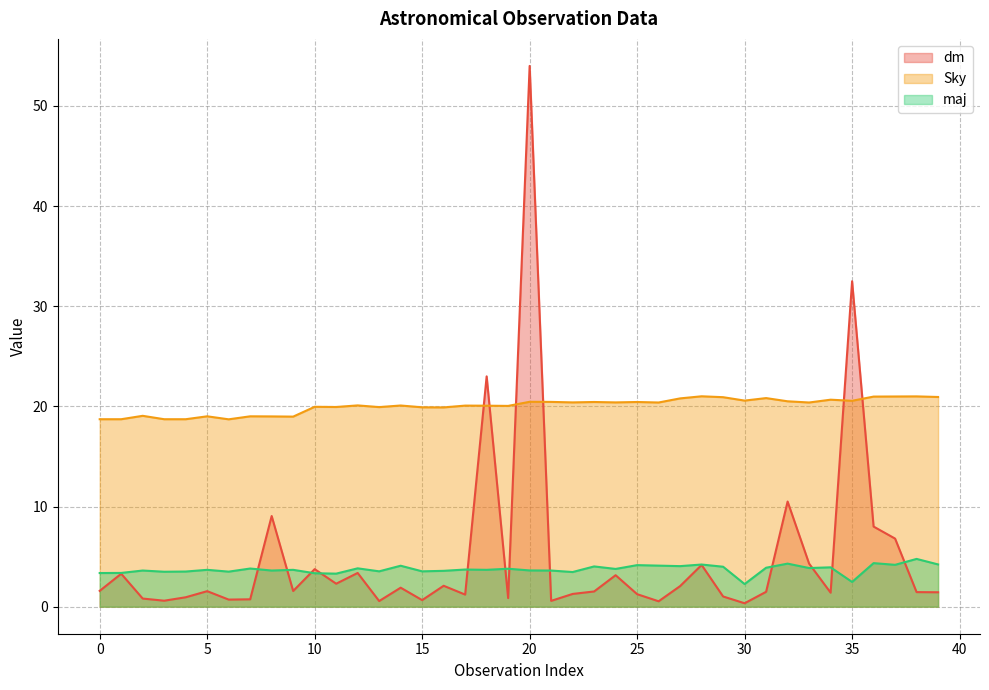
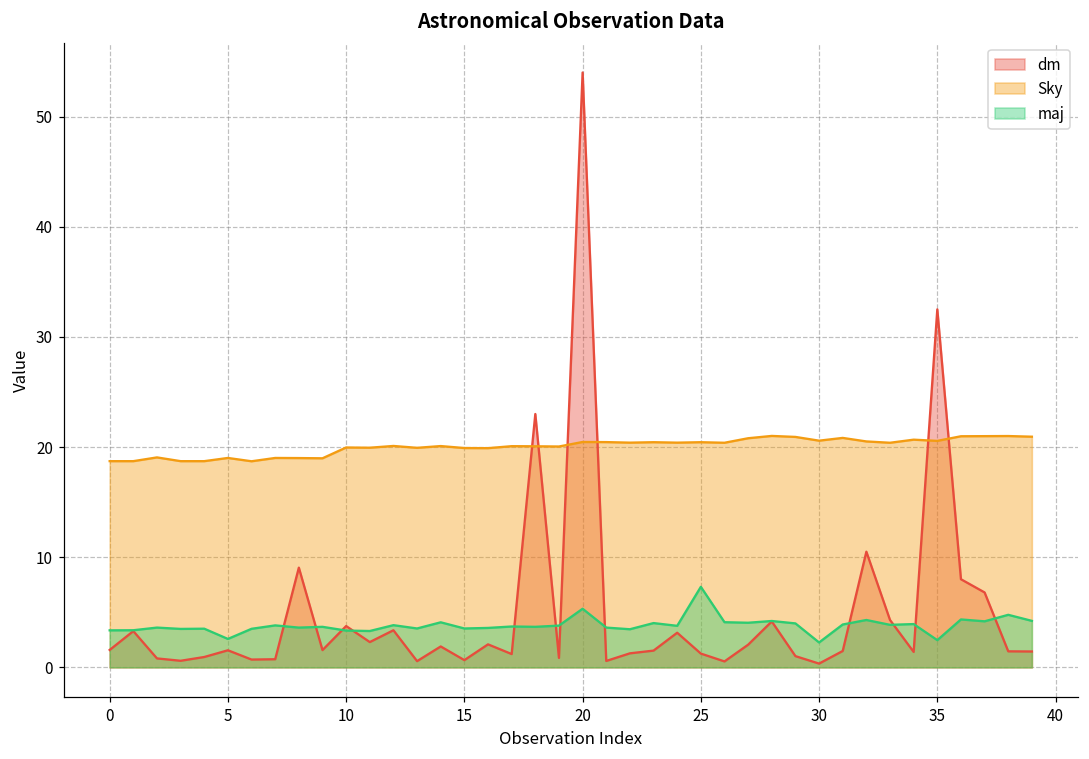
maj, 5: 3.7 -> 2.6
maj, 20: 3.6 -> 5.3
maj, 25: 4.2 -> 7.3
